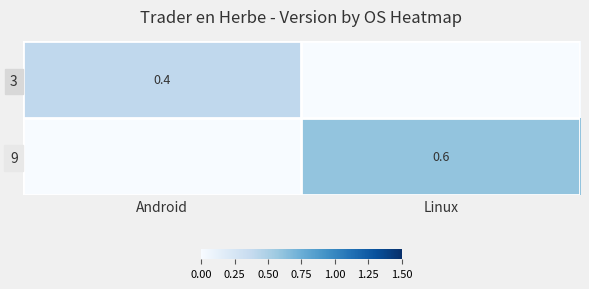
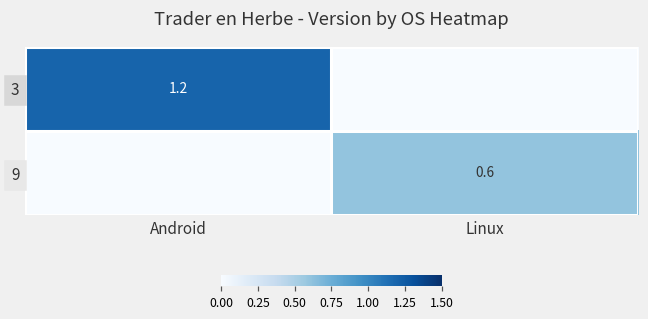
3, Android: 0.4 -> 1.2
